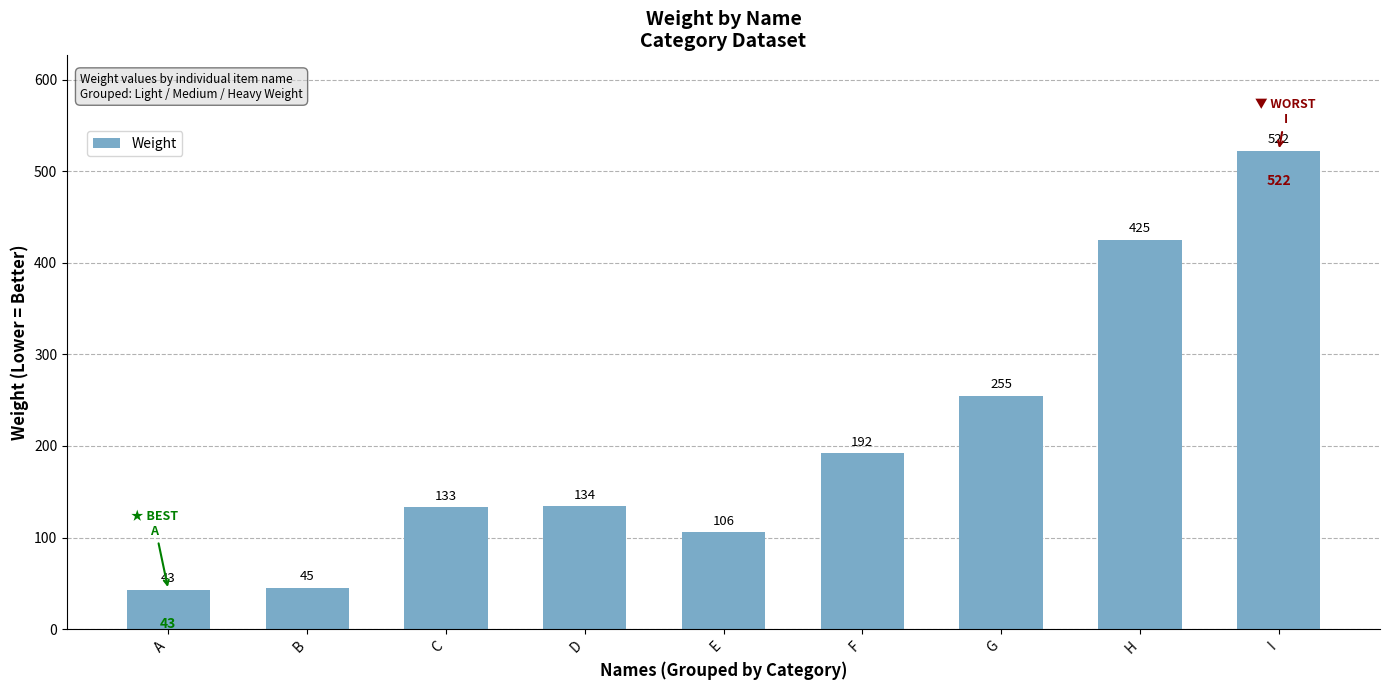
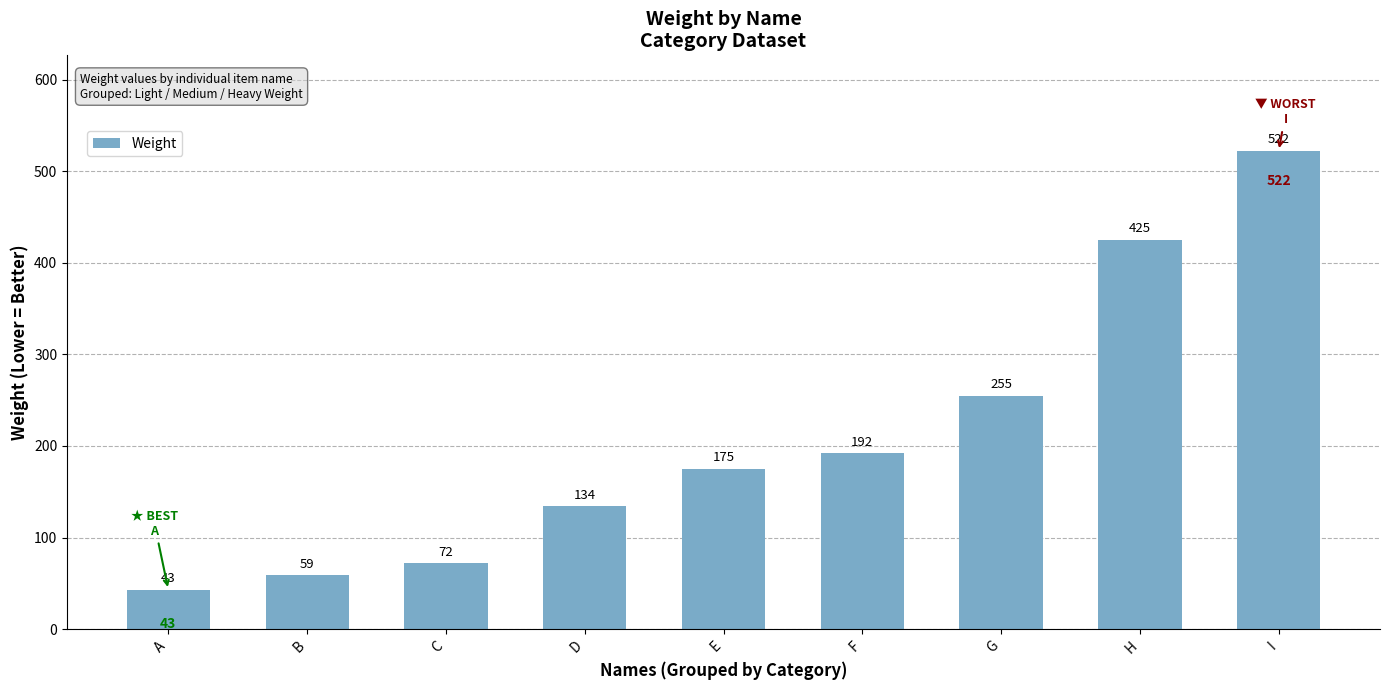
B: 45 -> 59
C: 133 -> 72
E: 106 -> 175
